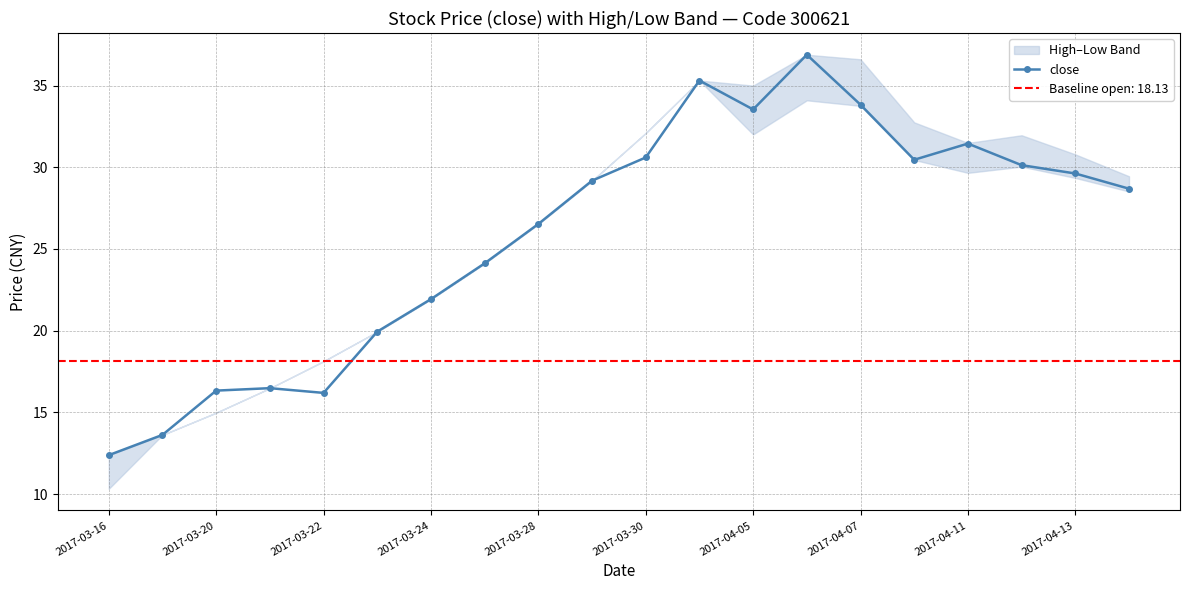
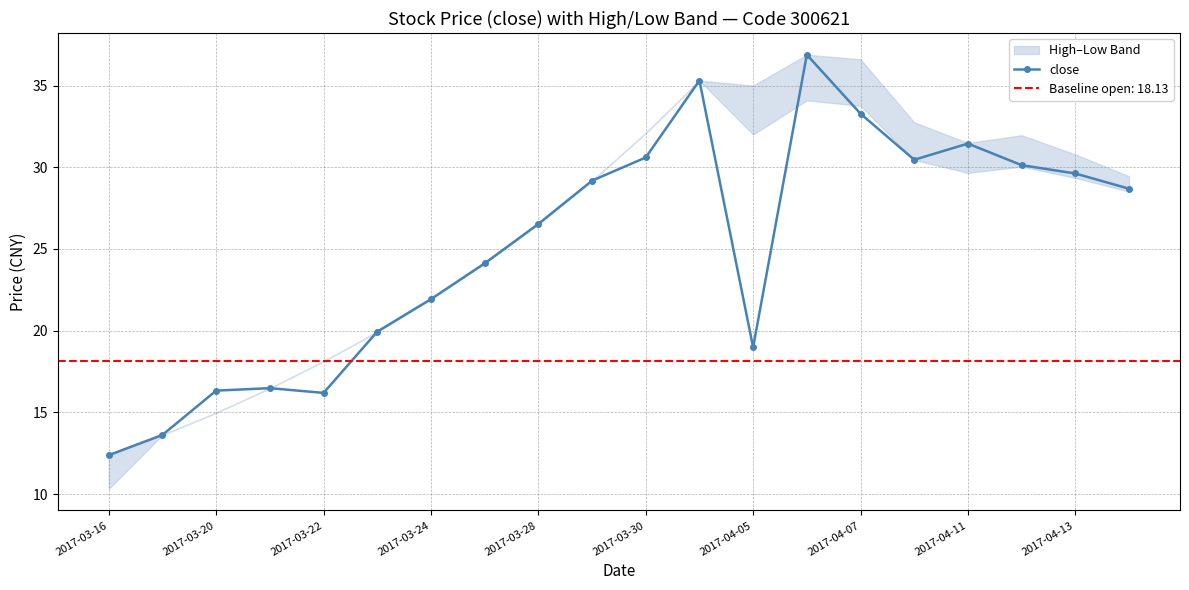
close, 2017-04-05: 33.5 -> 19.0
close, 2017-04-07: 33.8 -> 33.3
